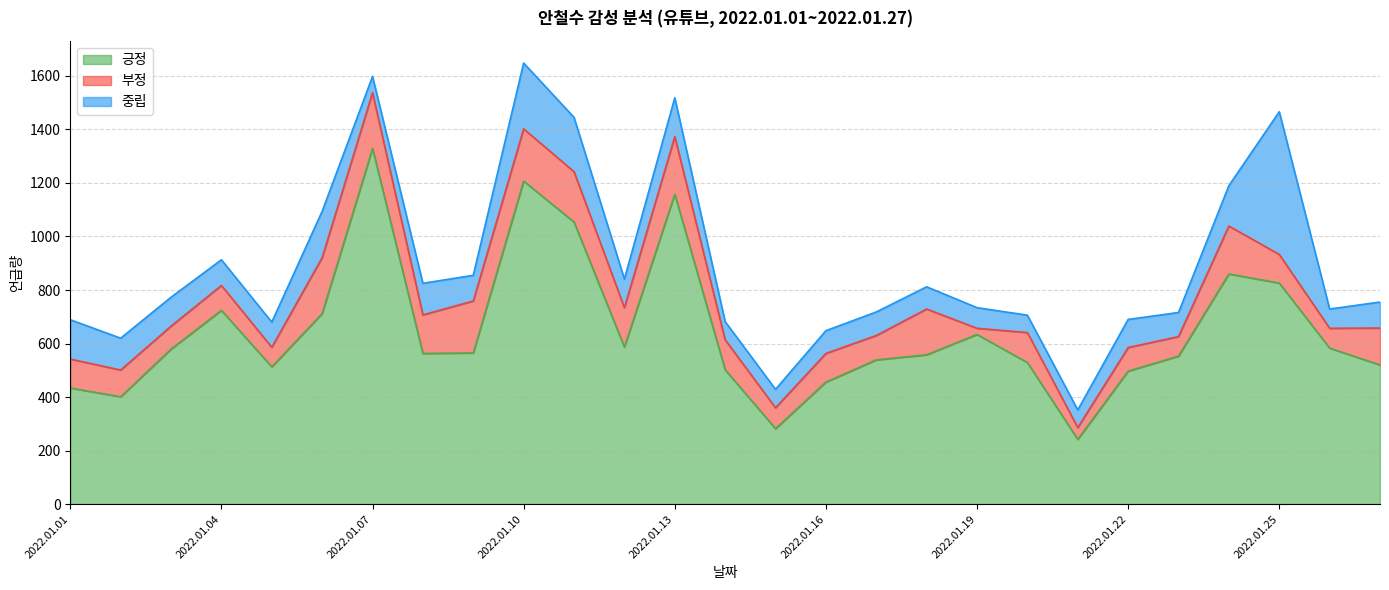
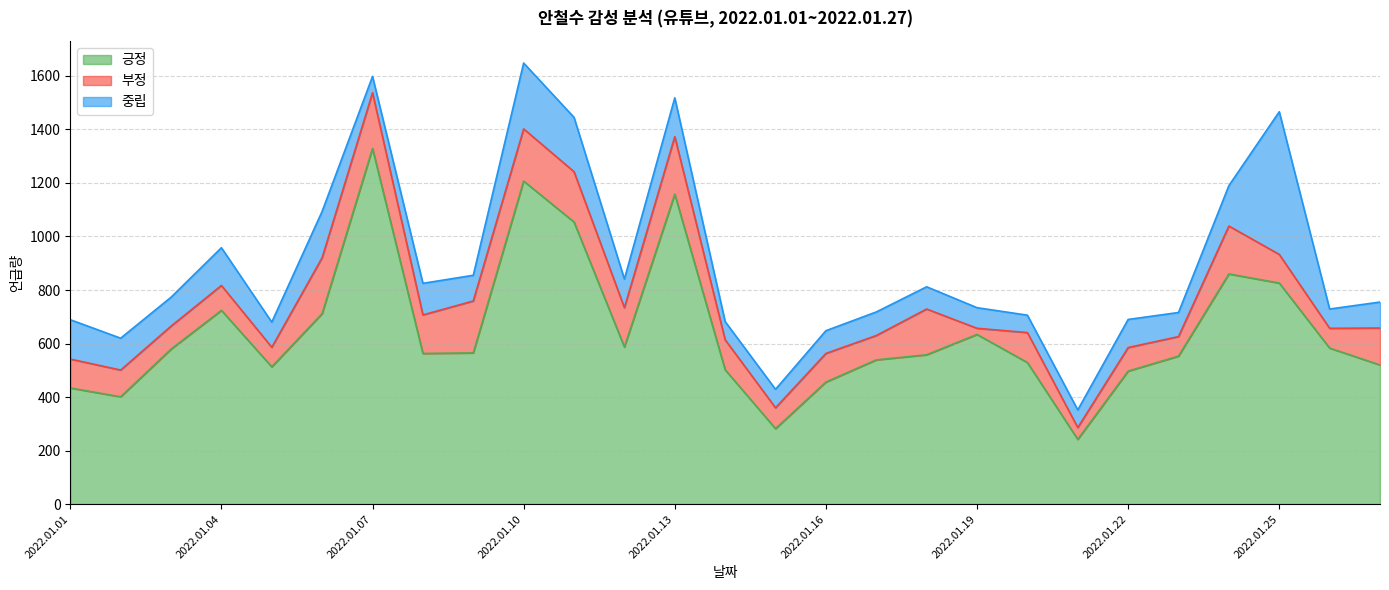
중립, 2022.01.04: 100 -> 140
